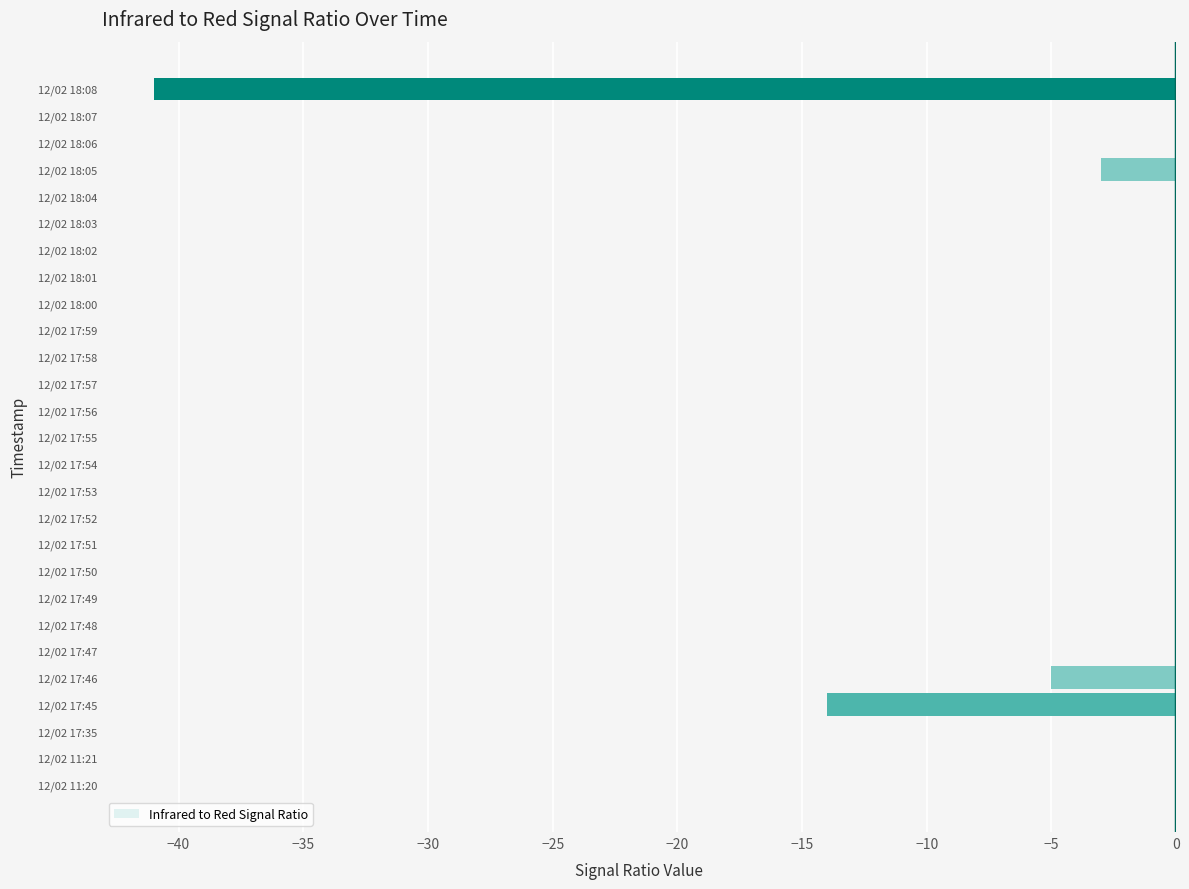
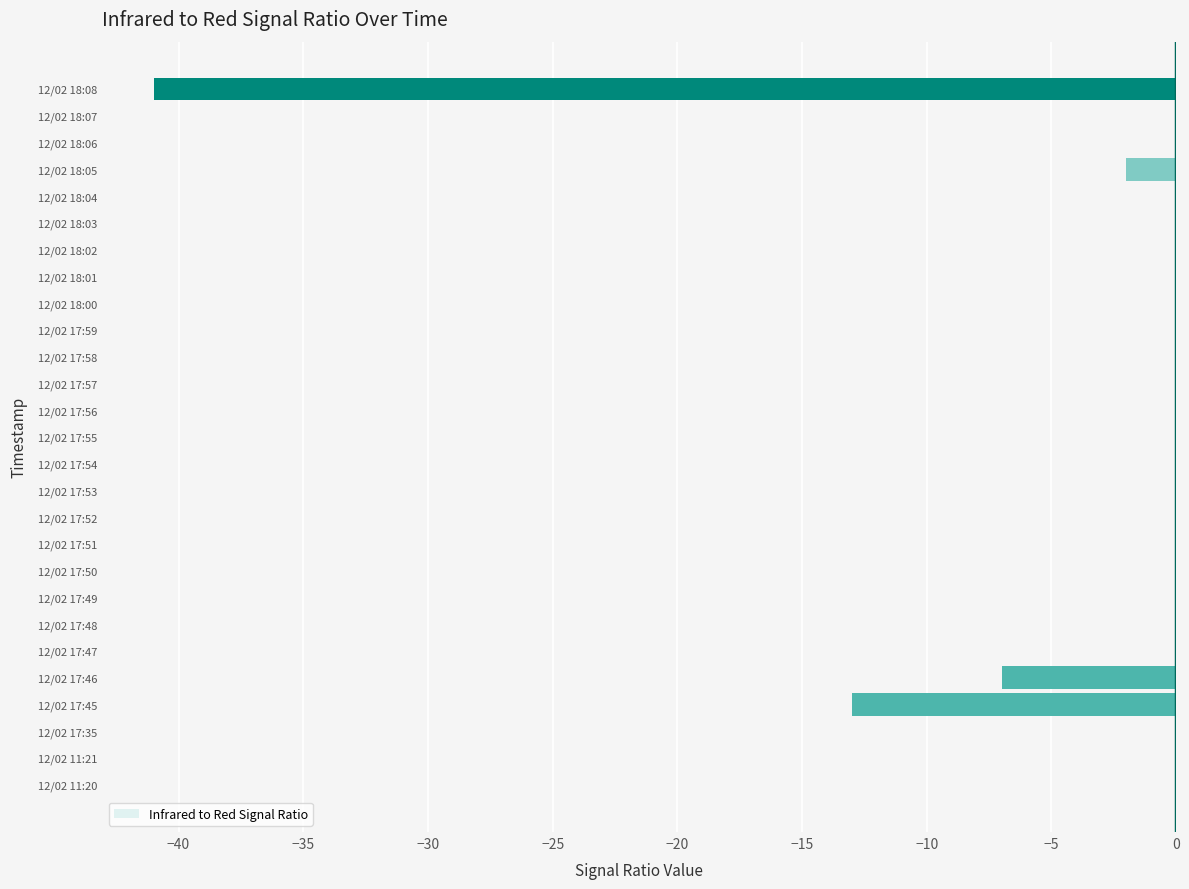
12/02 18:05: -3 -> -2
12/02 17:46: -5 -> -7
12/02 17:45: -14 -> -13
